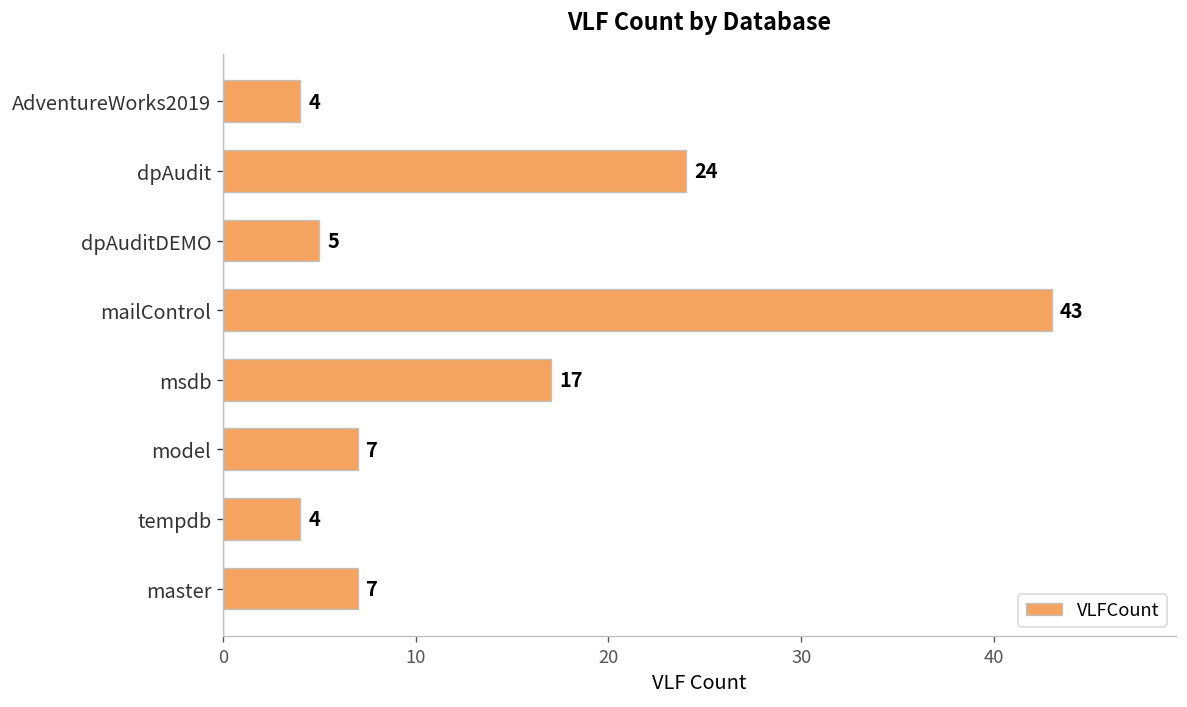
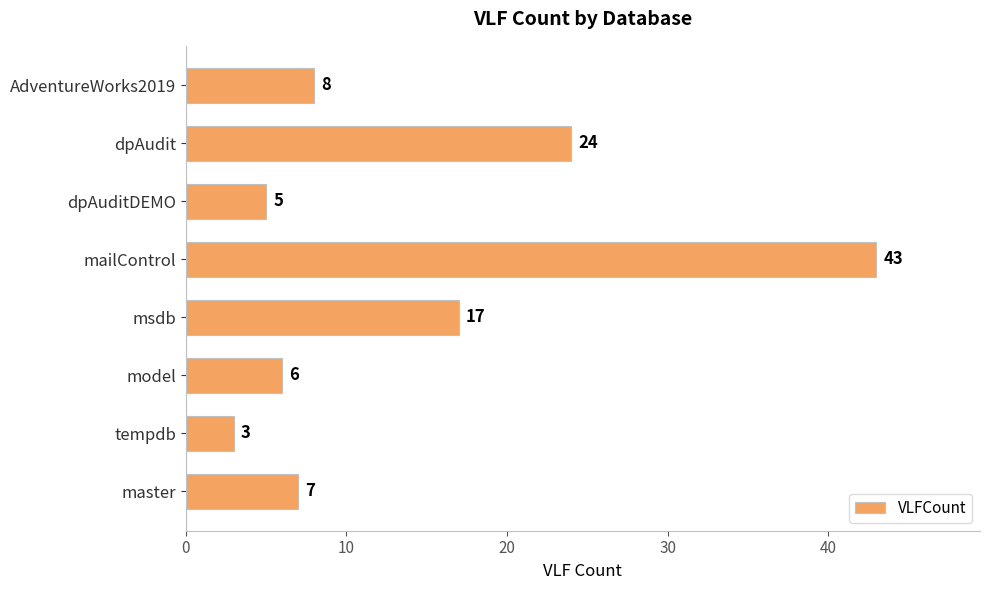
AdventureWorks2019: 4 -> 8
model: 7 -> 6
tempdb: 4 -> 3
